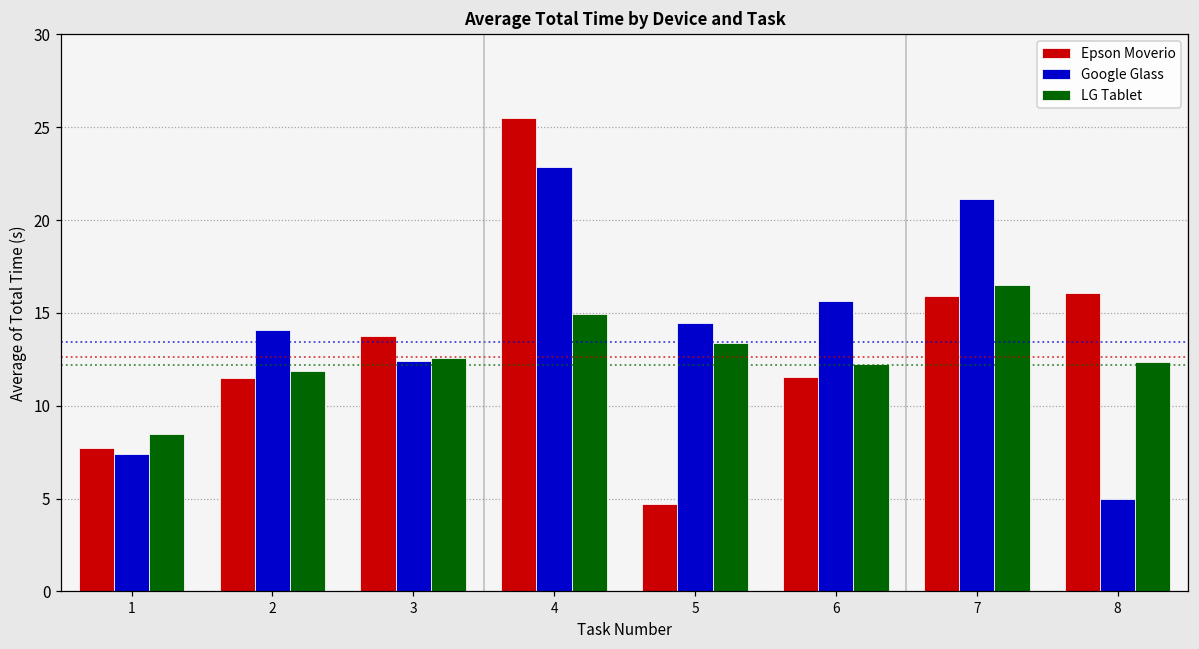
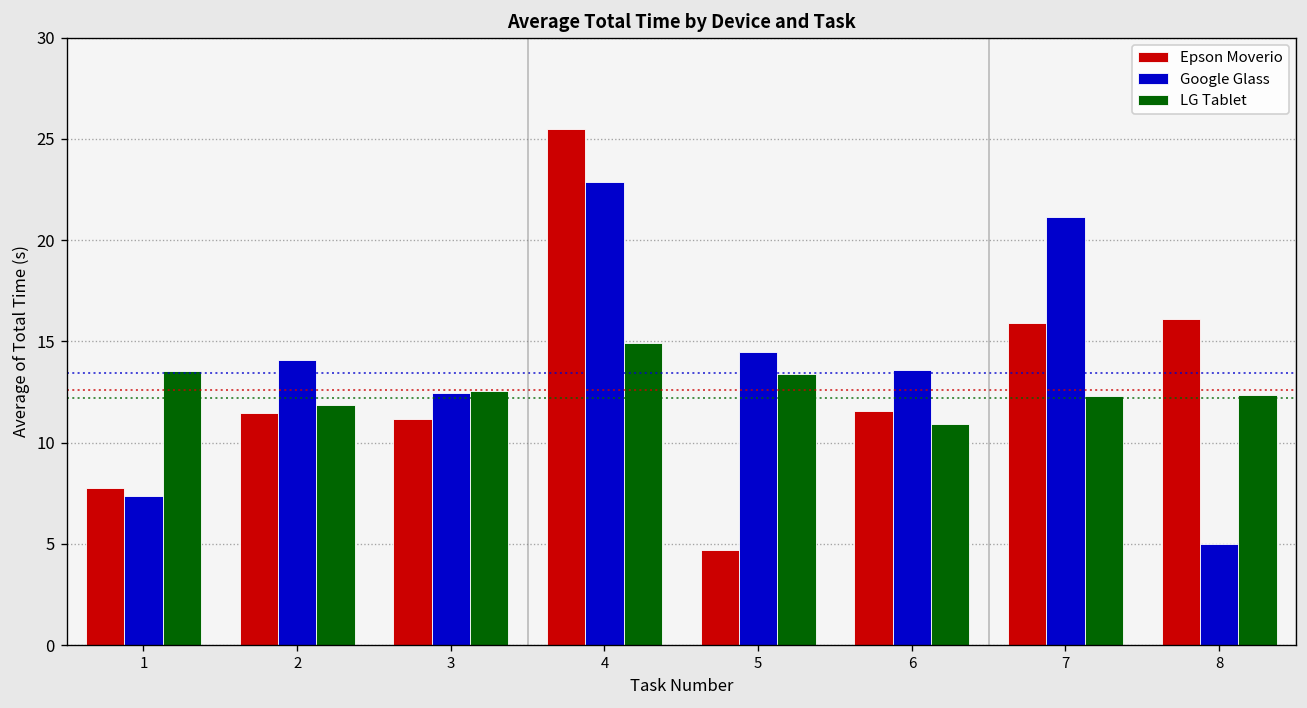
LG Tablet, 1: 8.5 -> 13.5
Epson Moverio, 3: 13.8 -> 11.2
Google Glass, 6: 15.7 -> 13.6
LG Tablet, 6: 12.2 -> 10.9
LG Tablet, 7: 16.5 -> 12.3
